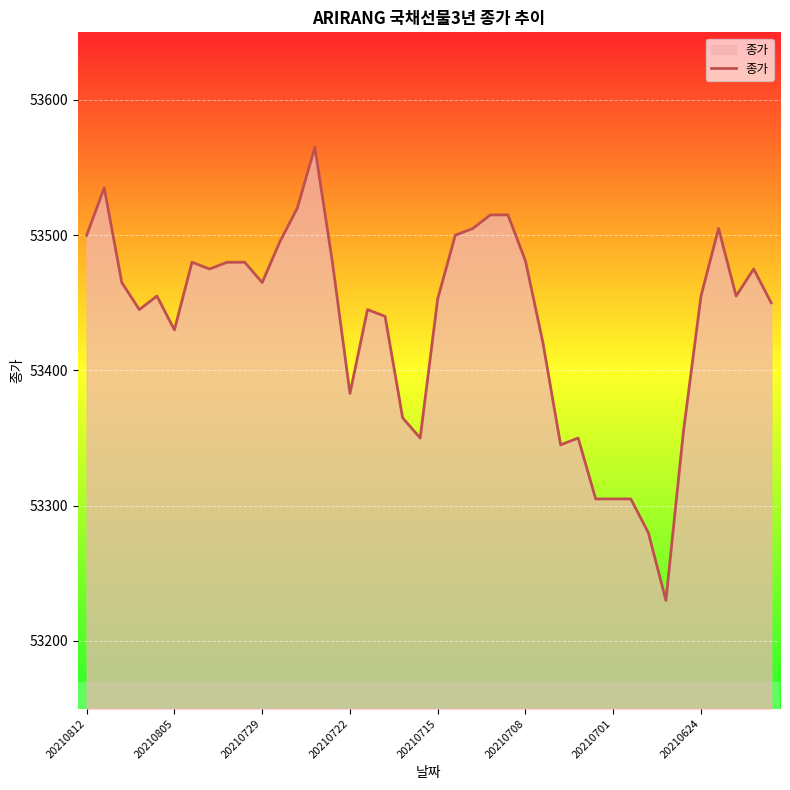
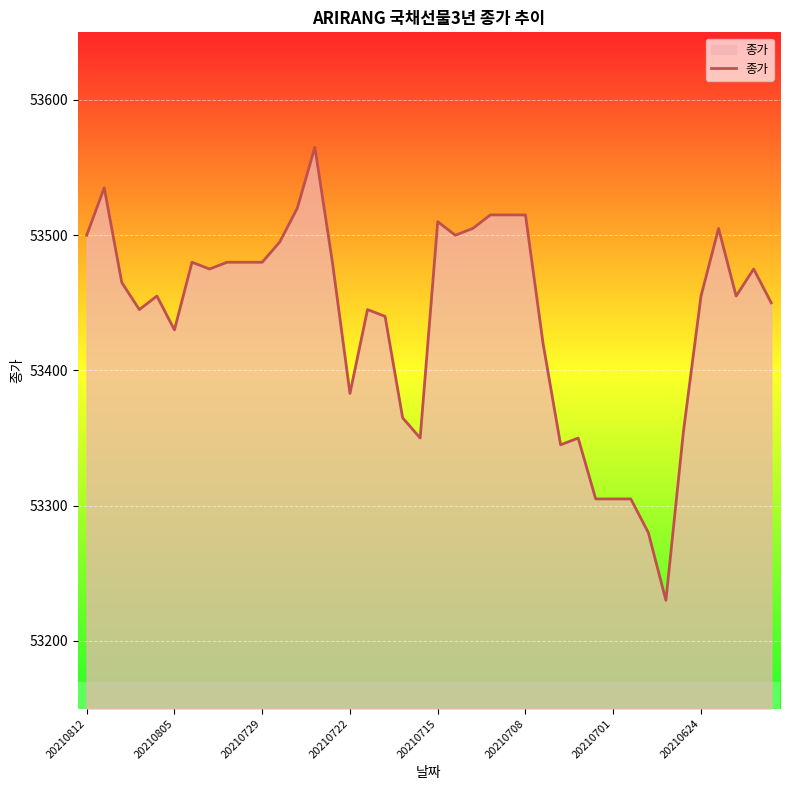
20210729: 53465 -> 53480
20210715: 53453 -> 53510
20210708: 53481 -> 53515
